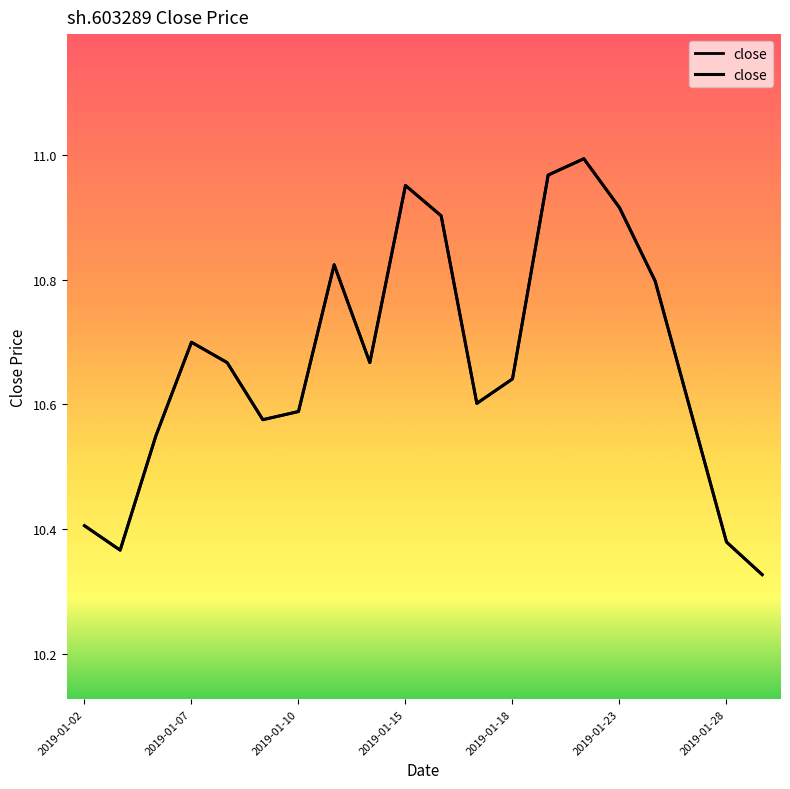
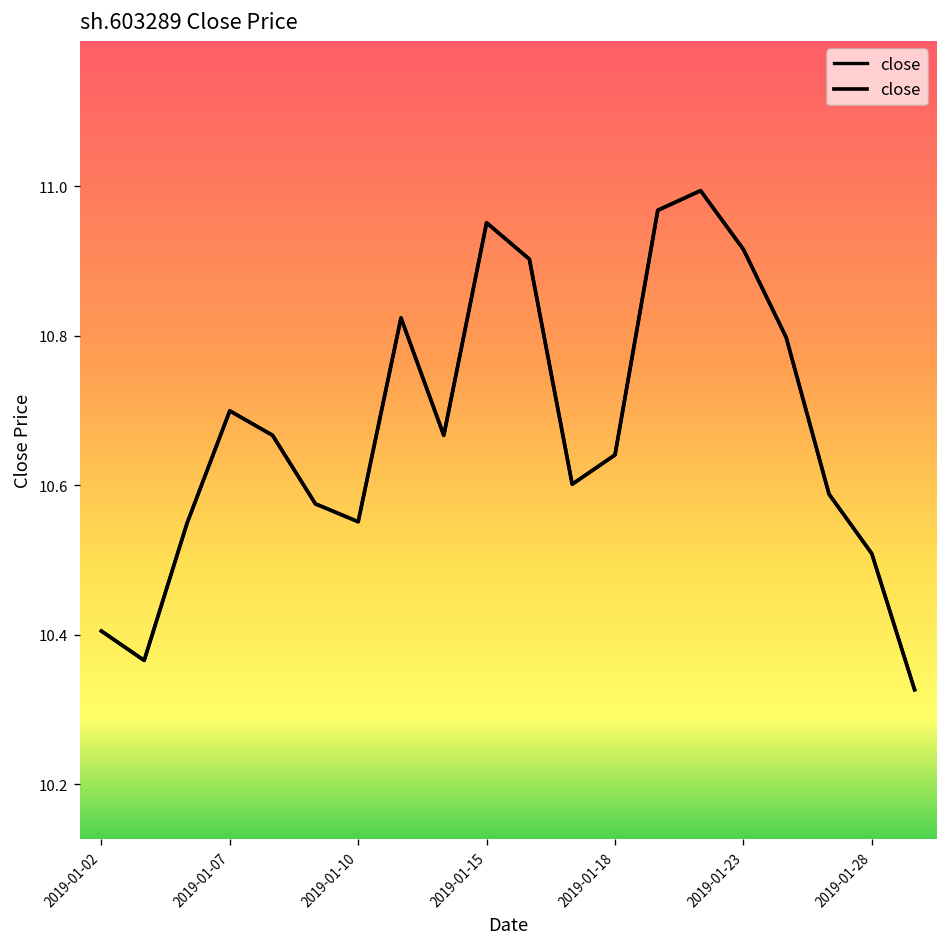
2019-01-10: 10.59 -> 10.55
2019-01-28: 10.38 -> 10.51
